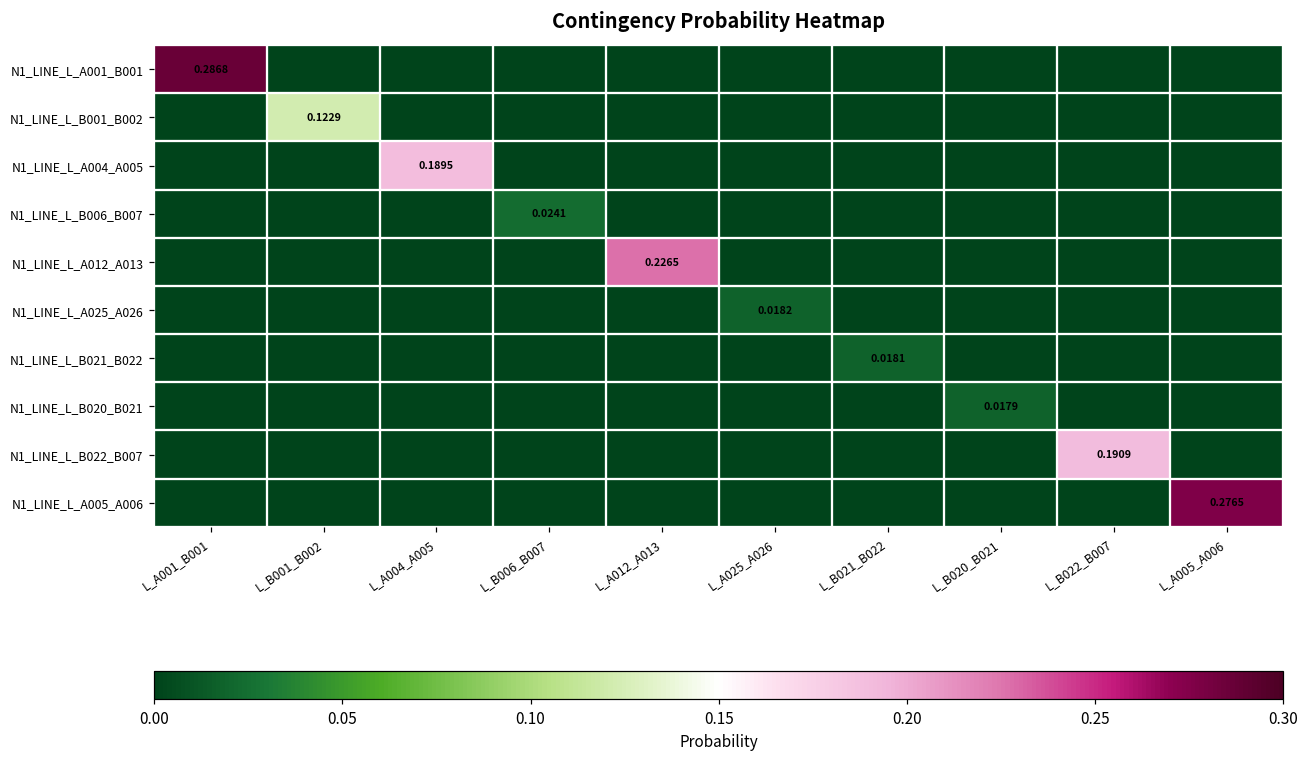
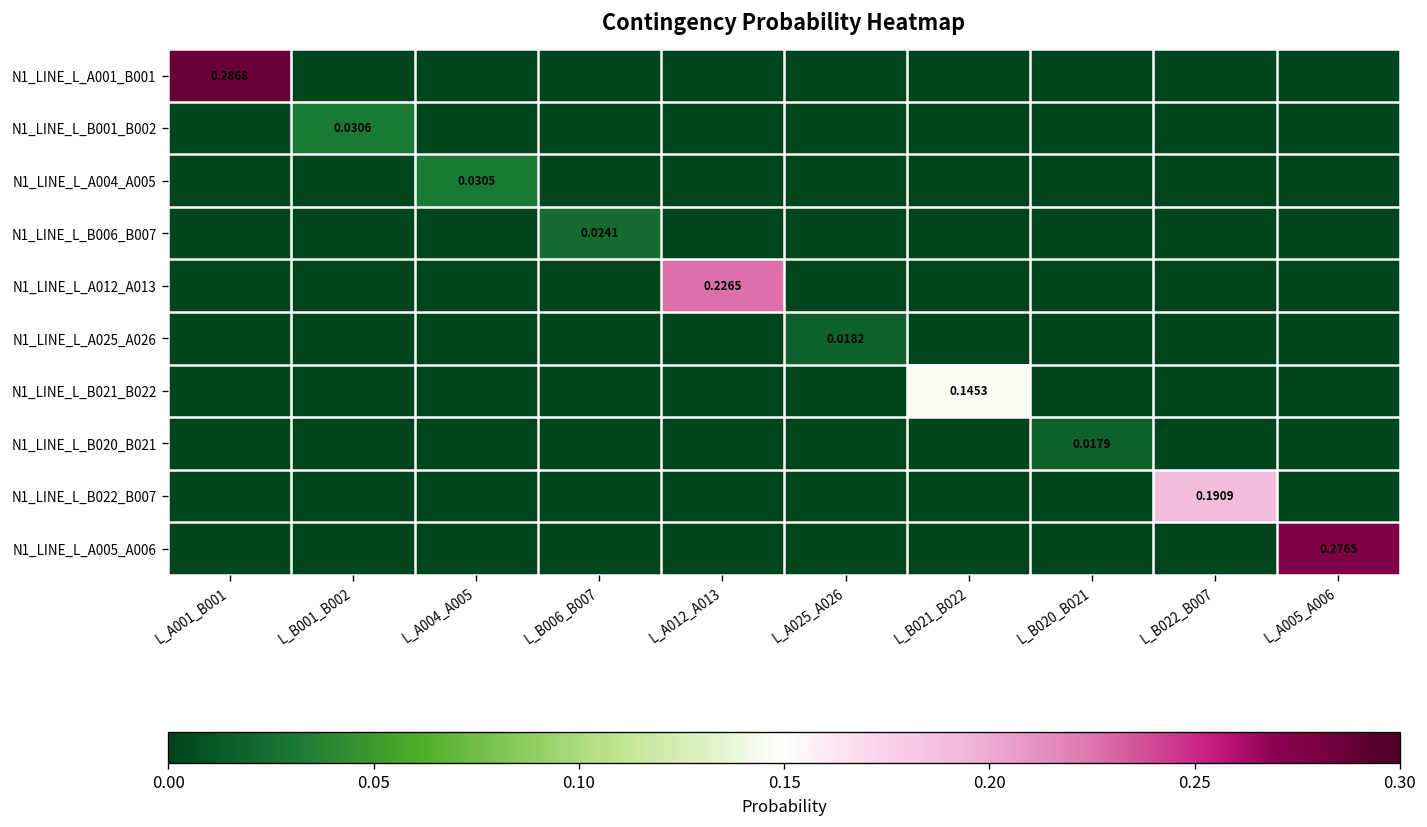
N1_LINE_L_B001_B002, L_B001_B002: 0.1229 -> 0.0306
N1_LINE_L_A004_A005, L_A004_A005: 0.1895 -> 0.0305
N1_LINE_L_B021_B022, L_B021_B022: 0.0181 -> 0.1453
